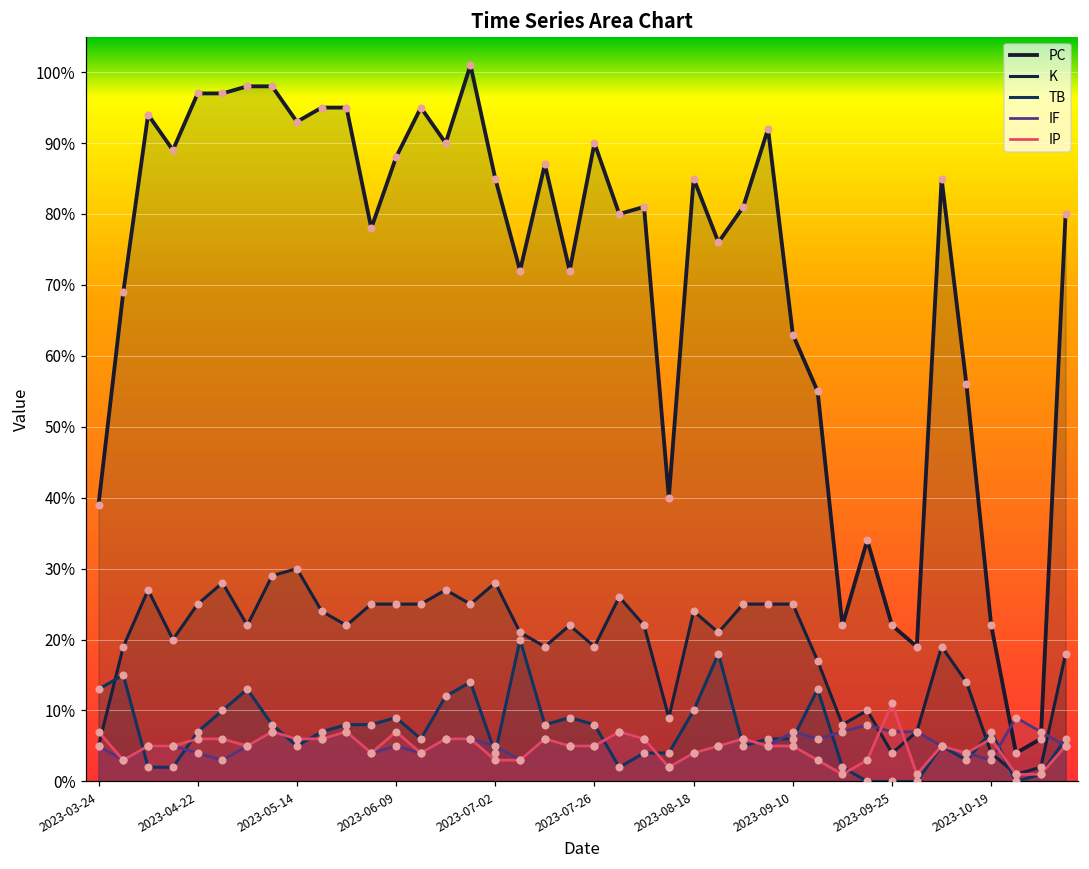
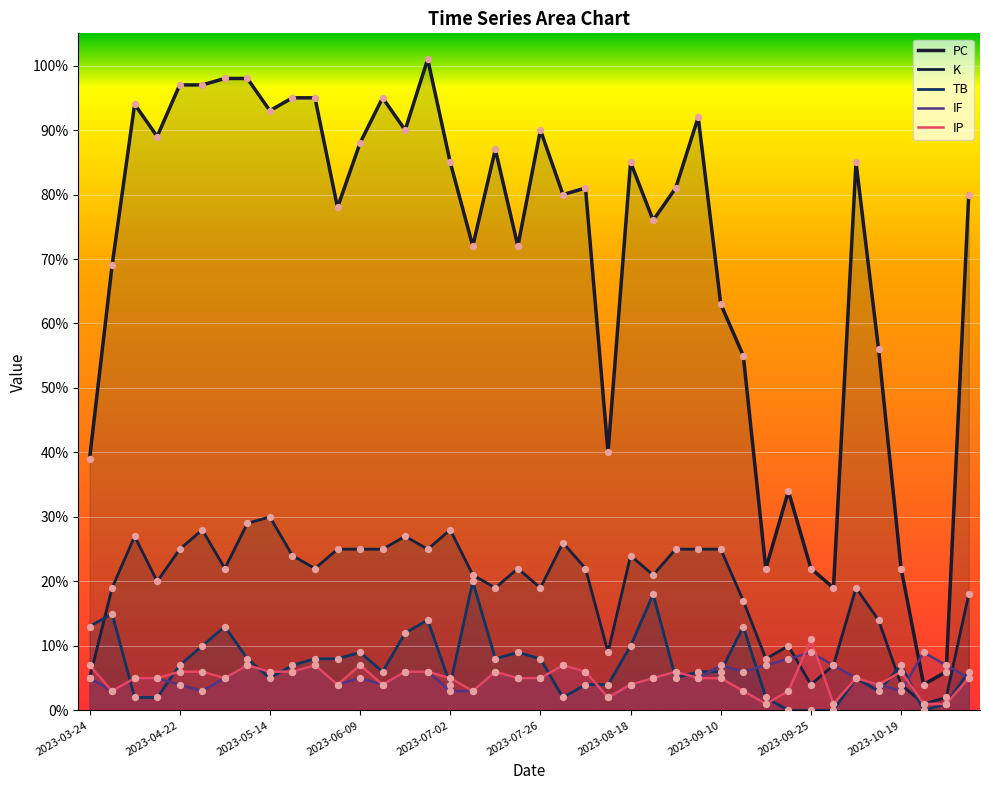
IF, 2023-07-02: 5% -> 3%
IP, 2023-07-02: 3% -> 5%
IF, 2023-09-25: 7% -> 9%
